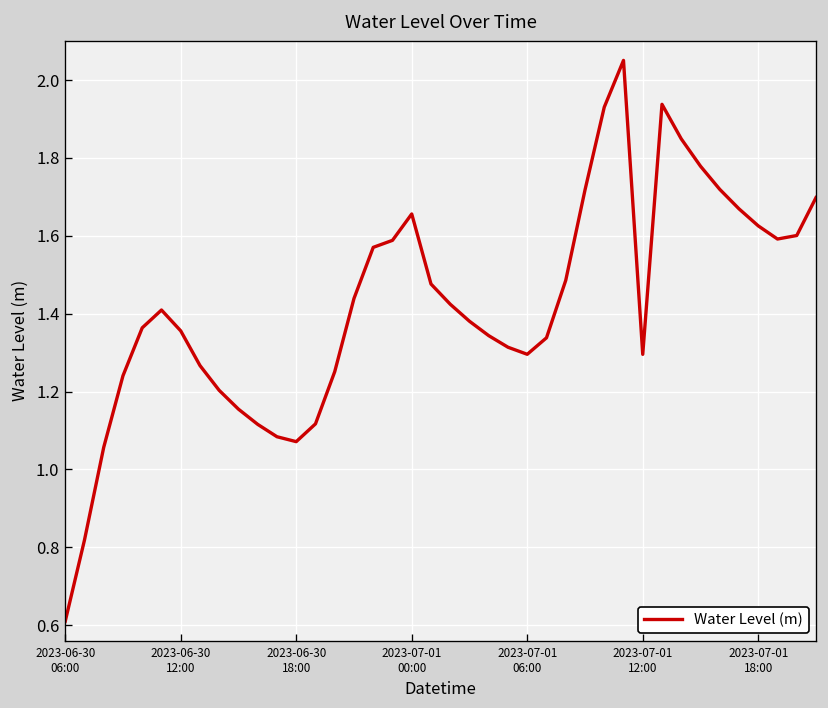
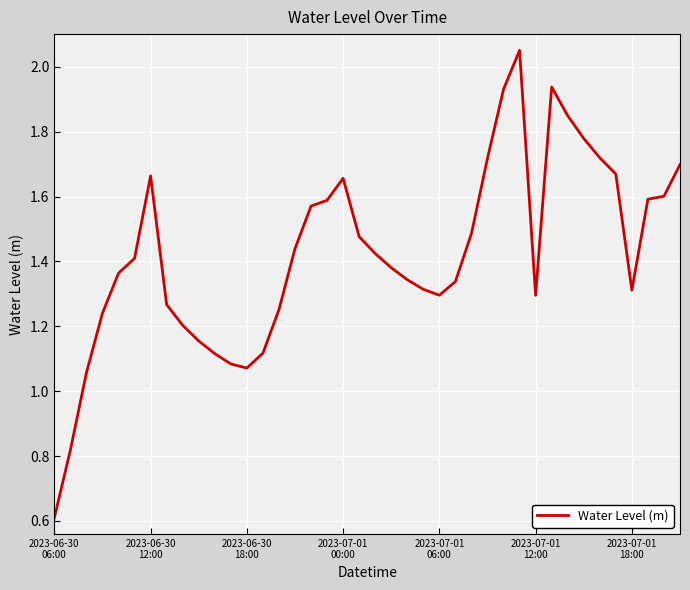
2023-06-30 12:00: 1.36 -> 1.66
2023-07-01 18:00: 1.63 -> 1.31
